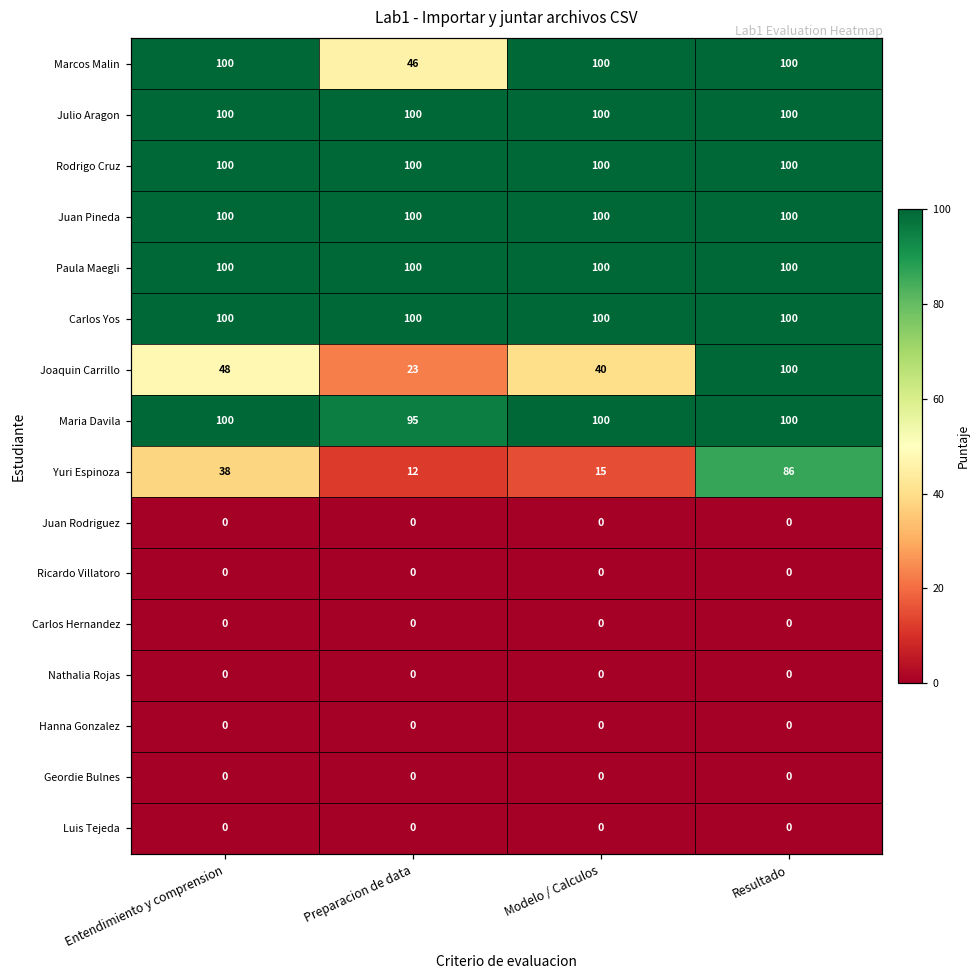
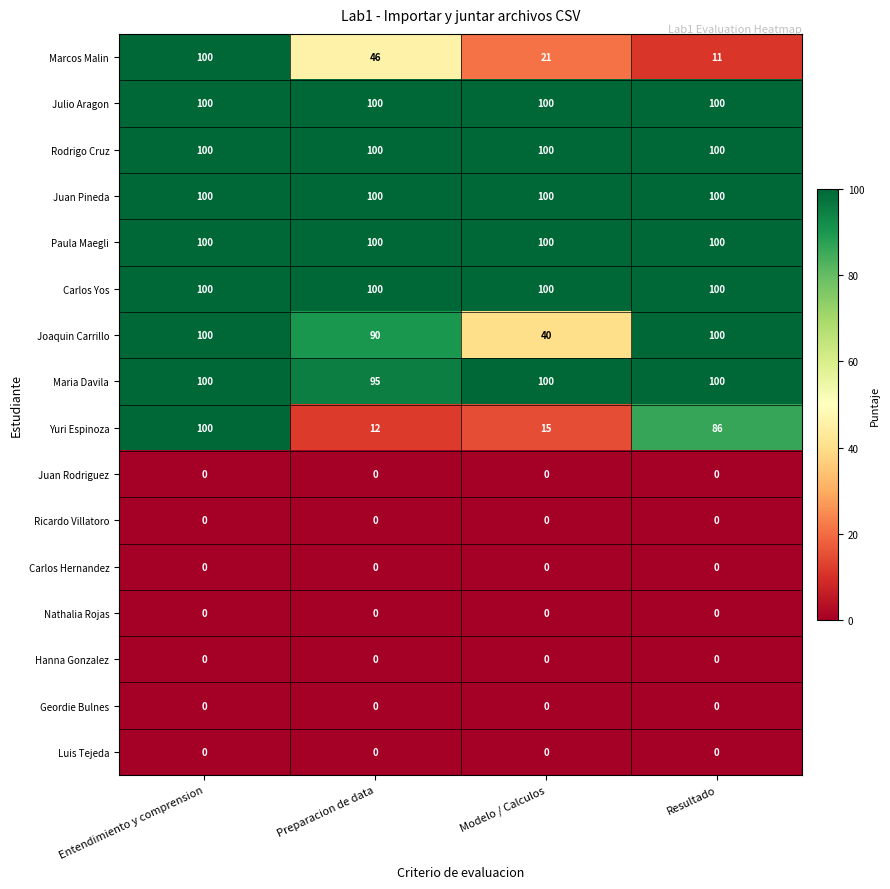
Marcos Malin, Modelo / Calculos: 100 -> 21
Marcos Malin, Resultado: 100 -> 11
Joaquin Carrillo, Entendimiento y comprension: 48 -> 100
Joaquin Carrillo, Preparacion de data: 23 -> 90
Yuri Espinoza, Entendimiento y comprension: 38 -> 100
